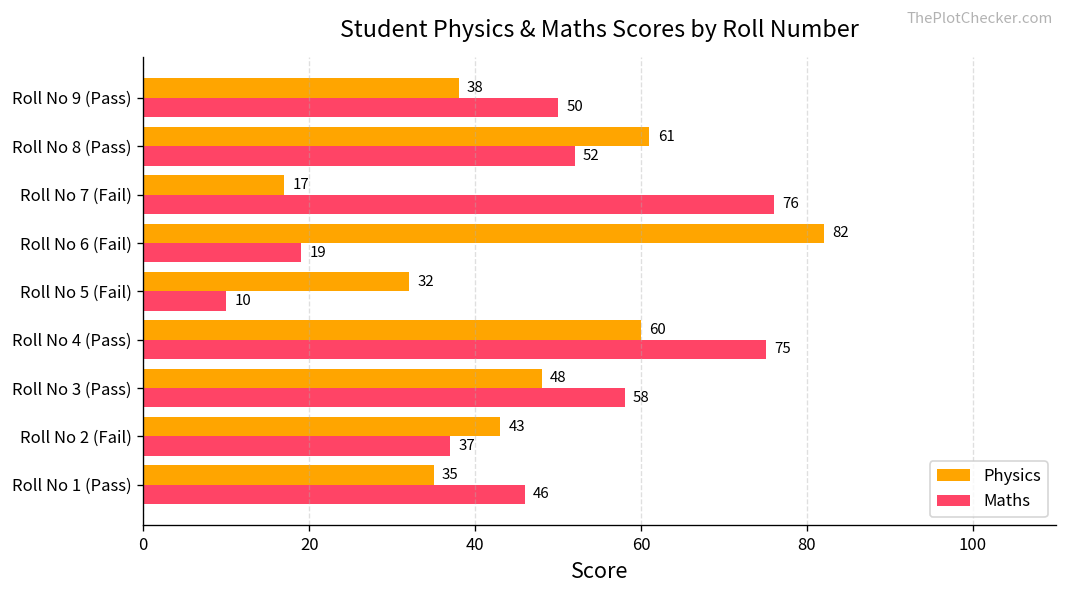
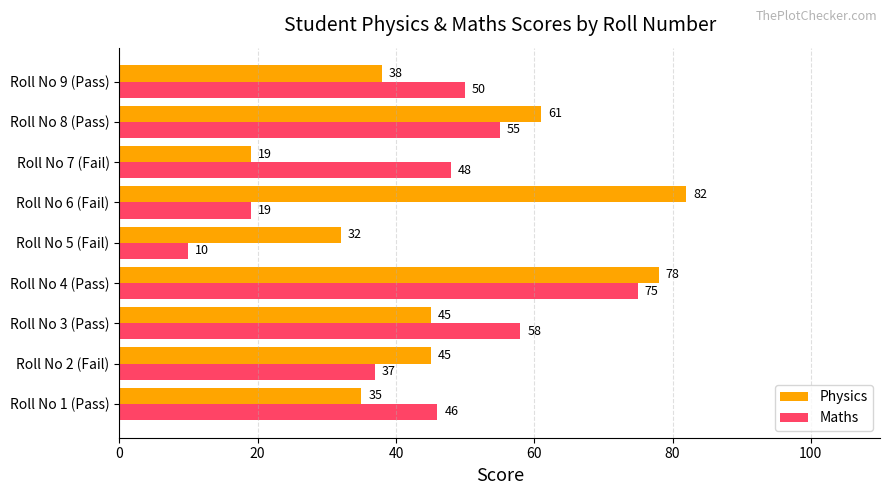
Maths, Roll No 8 (Pass): 52 -> 55
Physics, Roll No 7 (Fail): 17 -> 19
Maths, Roll No 7 (Fail): 76 -> 48
Physics, Roll No 4 (Pass): 60 -> 78
Physics, Roll No 3 (Pass): 48 -> 45
Physics, Roll No 2 (Fail): 43 -> 45
